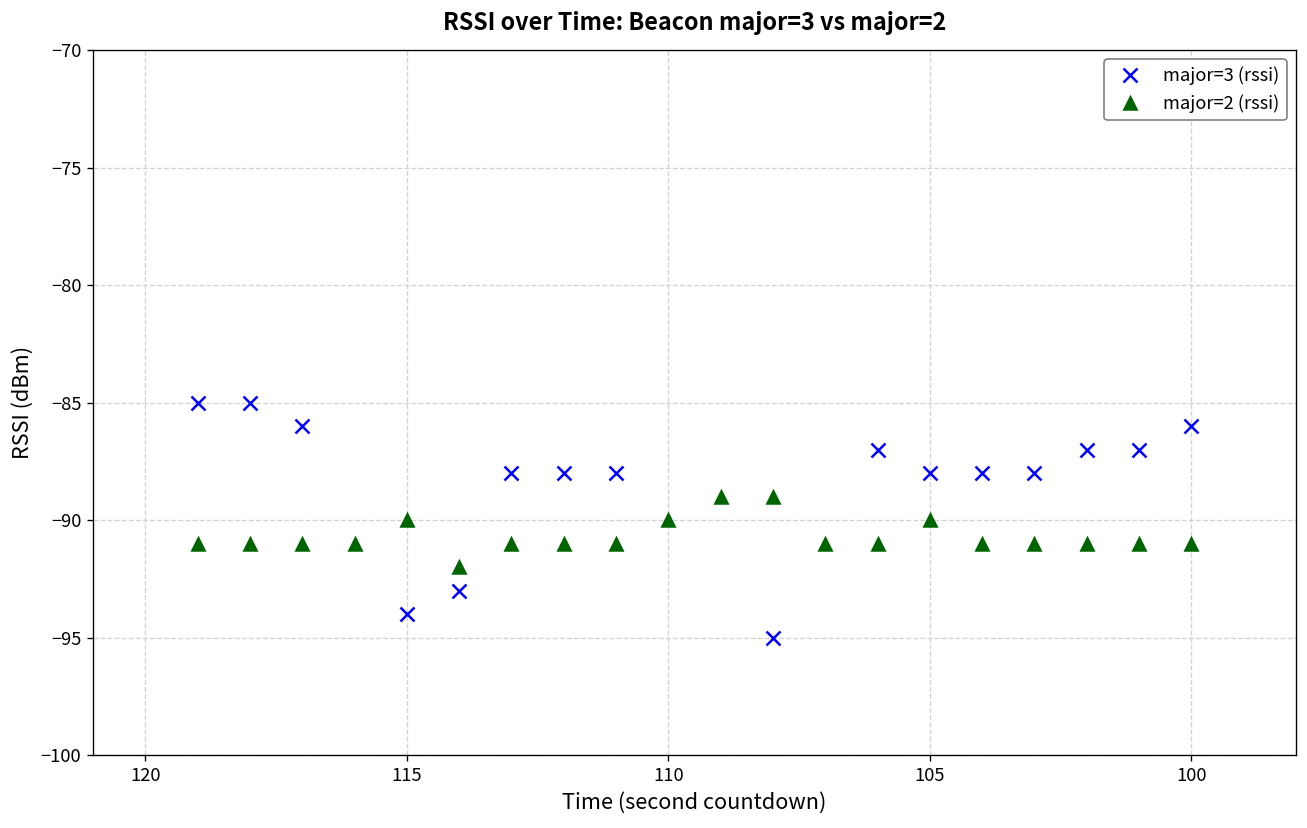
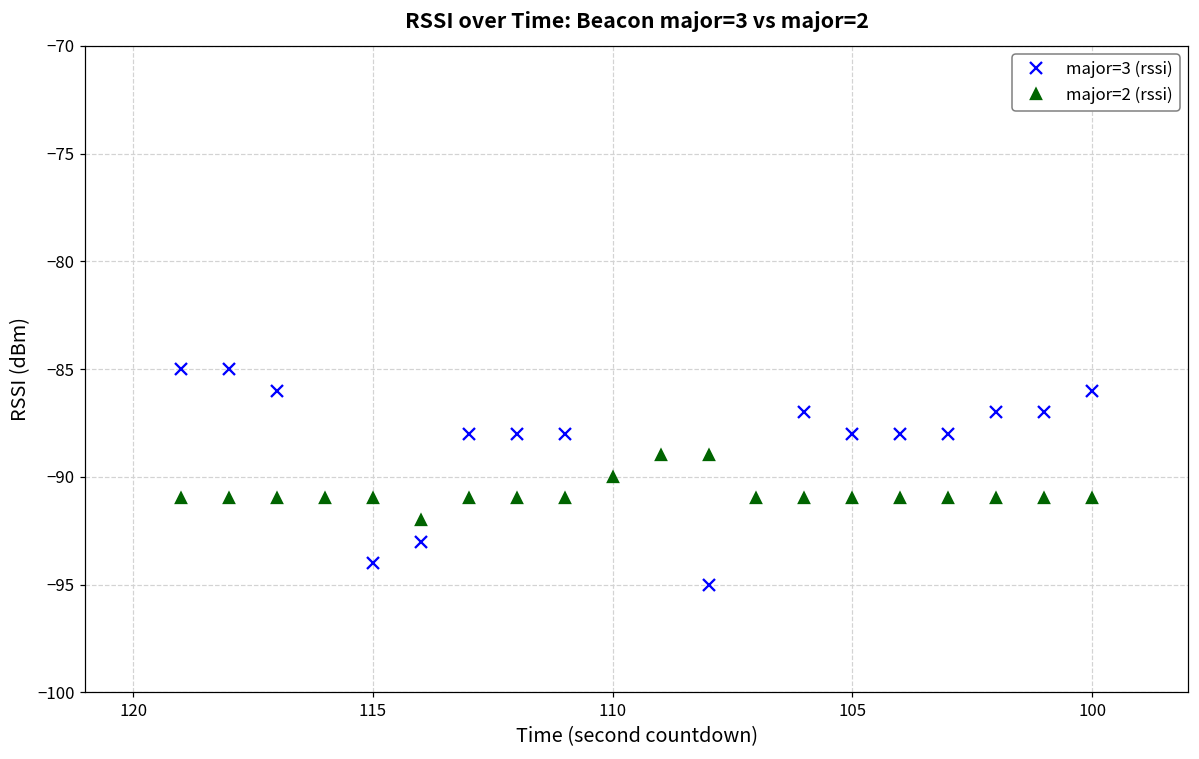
major=2 (rssi), 115: -90 -> -91
major=2 (rssi), 105: -90 -> -91
